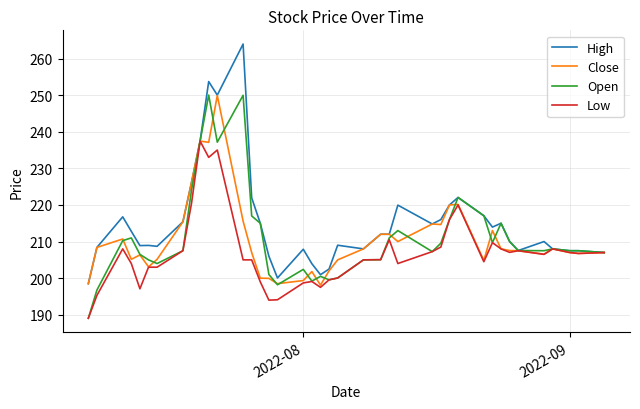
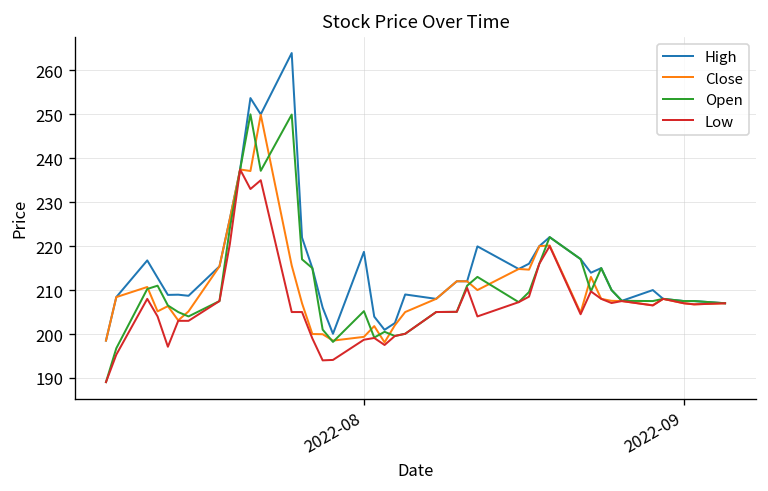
High, 2022-08: 208 -> 219
Open, 2022-08: 202 -> 205
